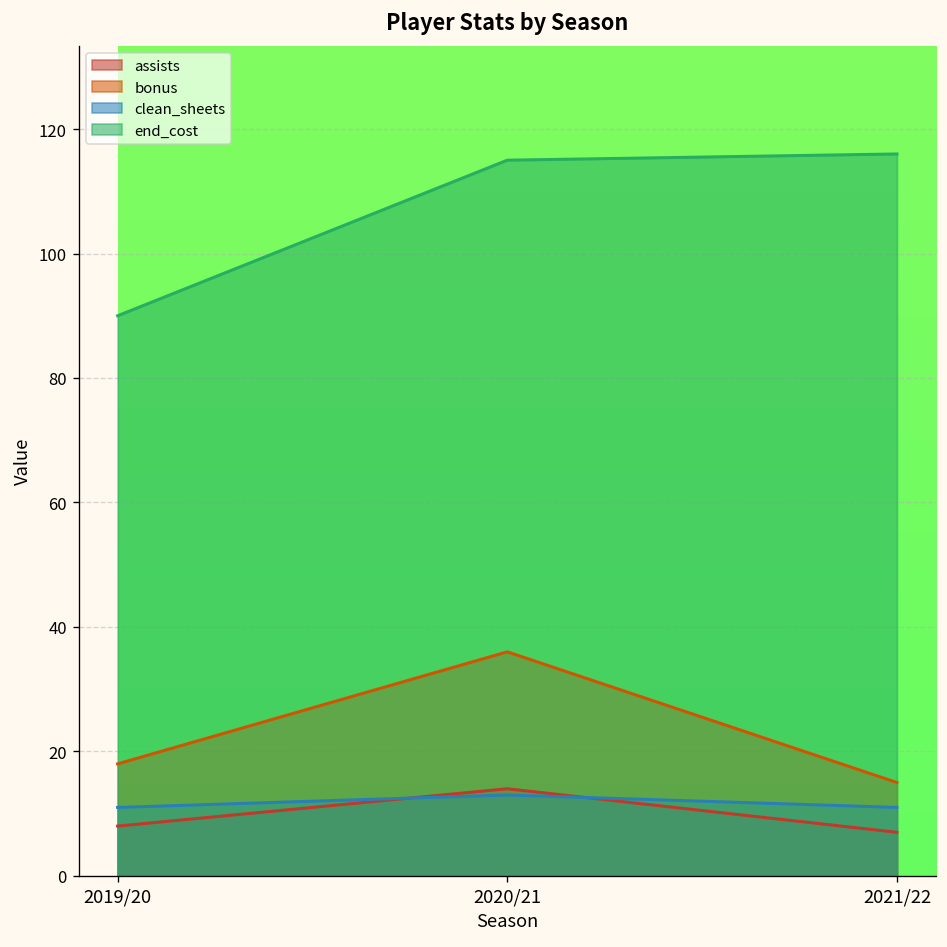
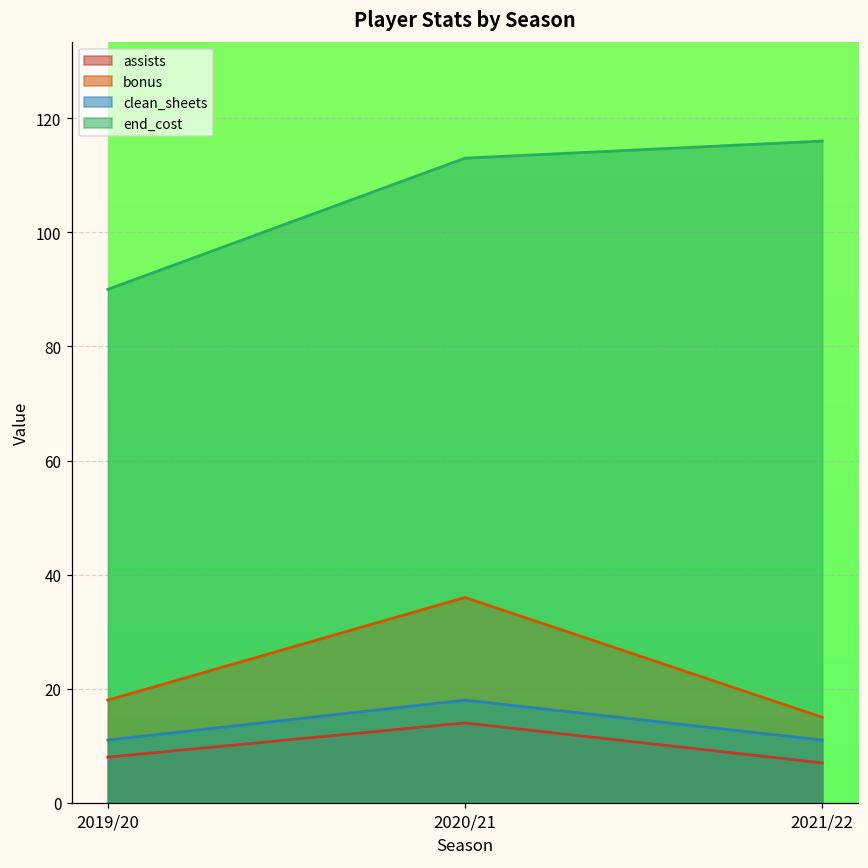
clean_sheets, 2020/21: 13 -> 18
end_cost, 2020/21: 115 -> 113
